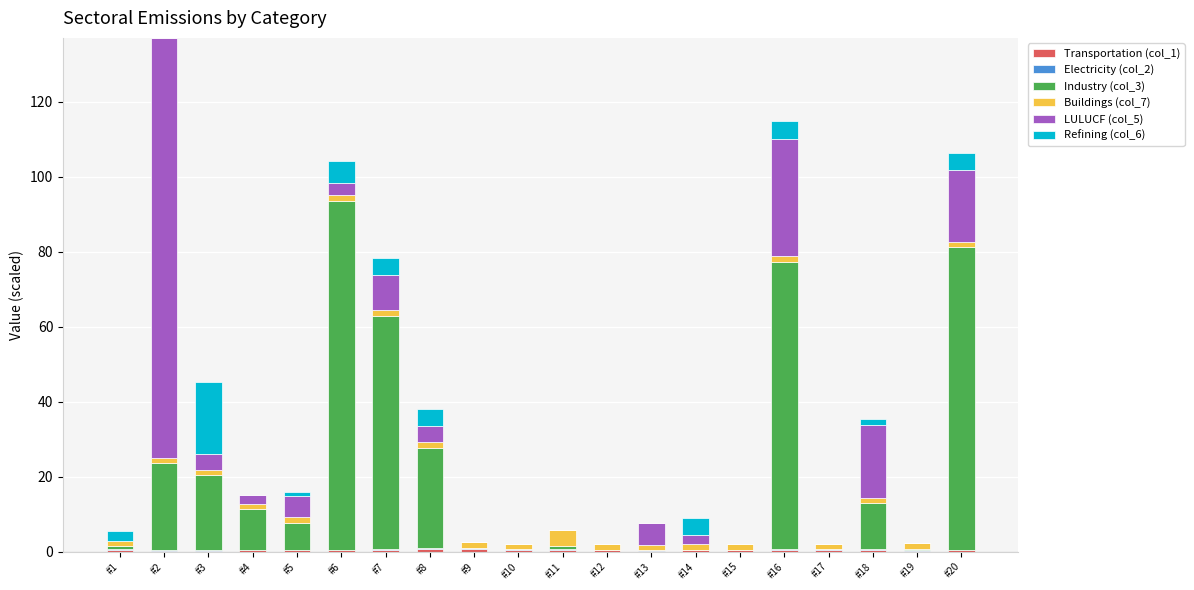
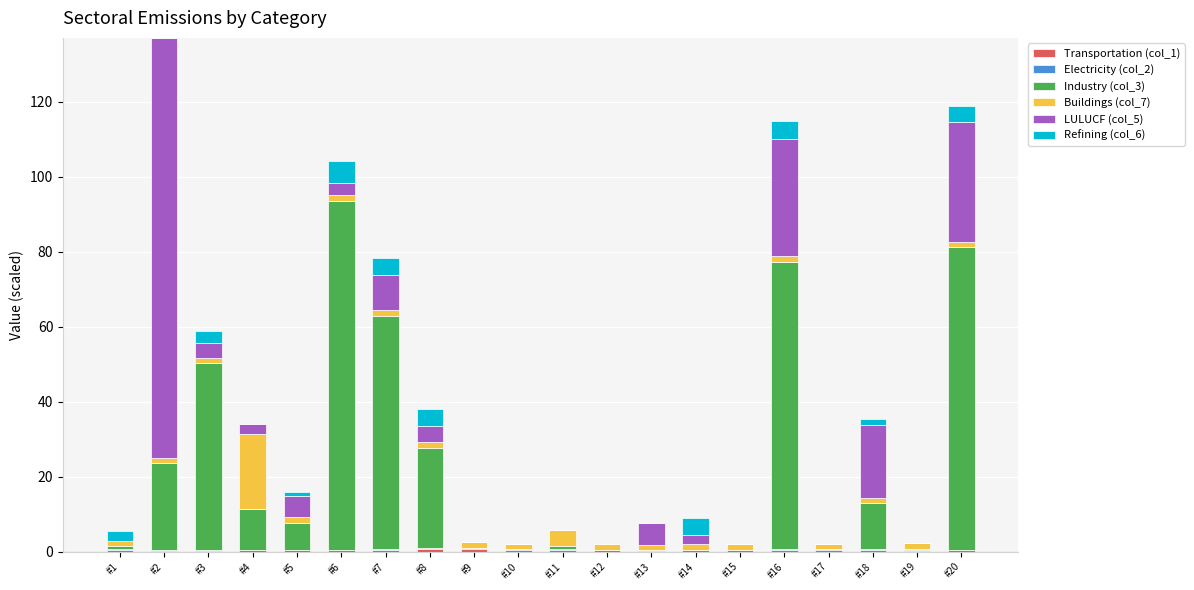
Industry (col_3), #3: 20 -> 50
Refining (col_6), #3: 19 -> 3
Buildings (col_7), #4: 1 -> 20
LULUCF (col_5), #20: 19 -> 32
